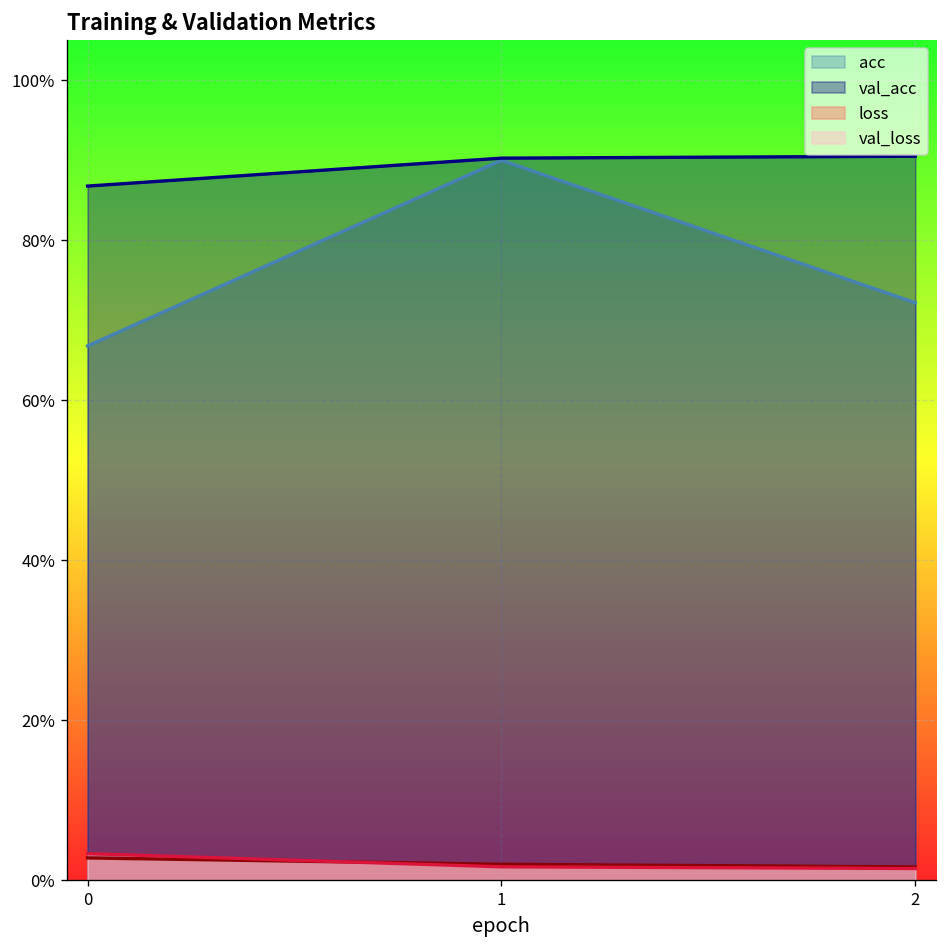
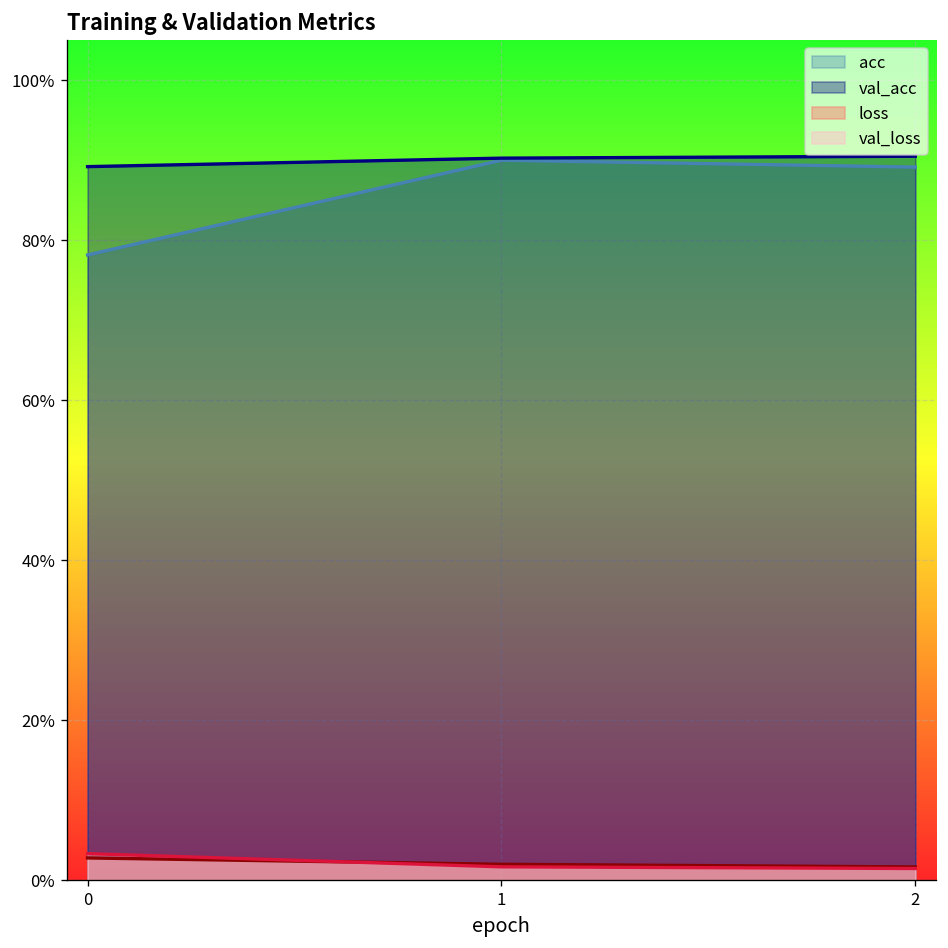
acc, 0: 67% -> 78%
val_acc, 0: 87% -> 89%
acc, 2: 72% -> 89%
